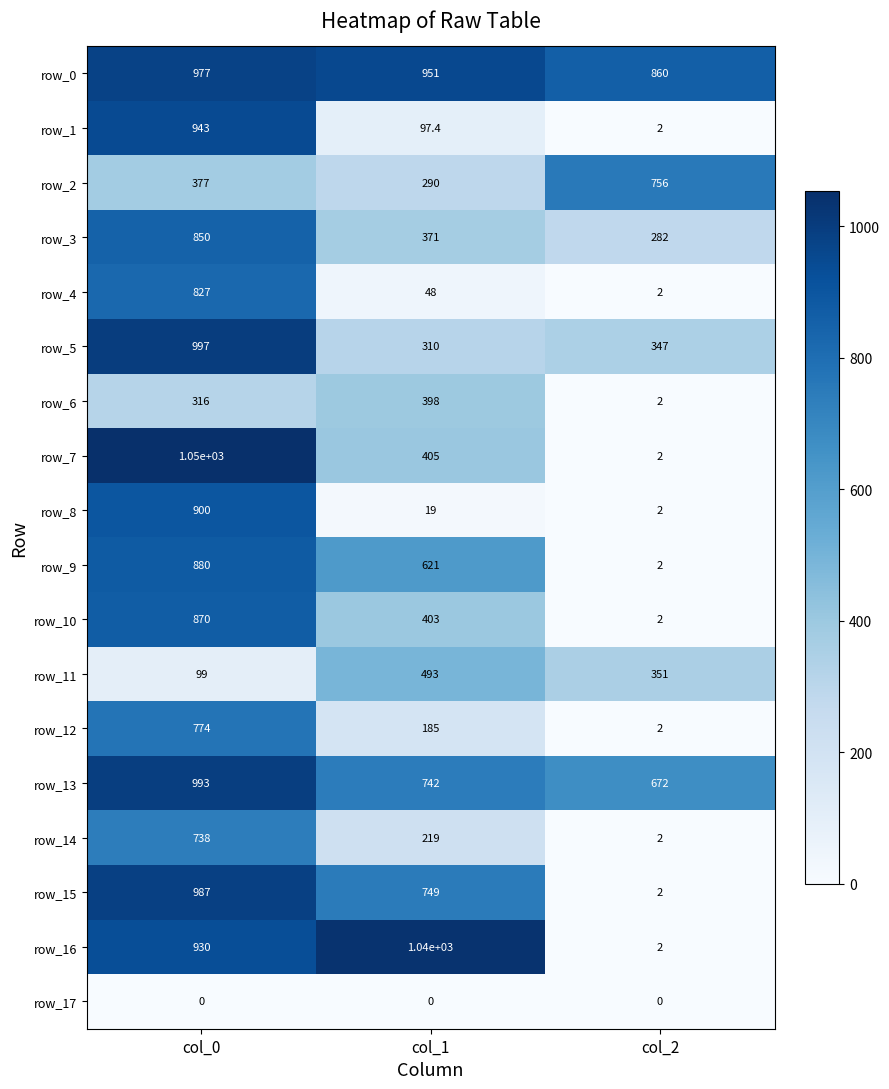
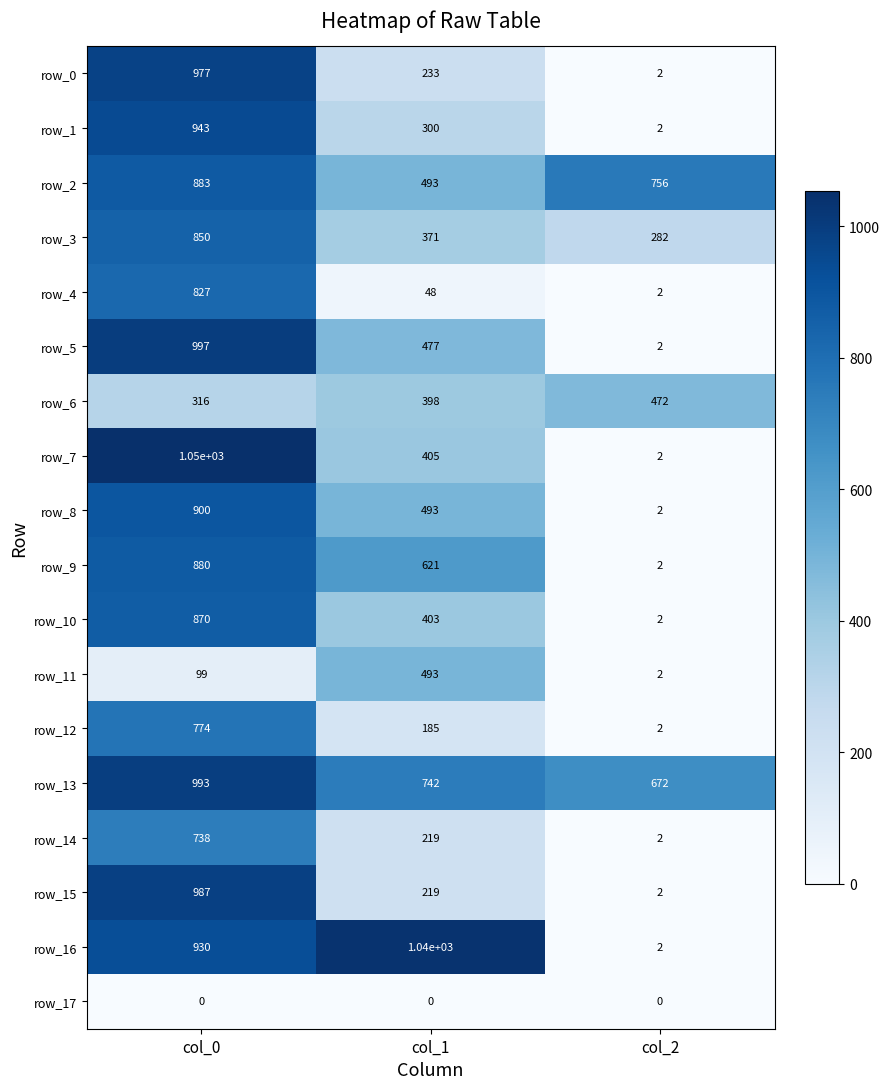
row_0, col_1: 951 -> 233
row_0, col_2: 860 -> 2
row_1, col_1: 97.4 -> 300
row_2, col_0: 377 -> 883
row_2, col_1: 290 -> 493
row_5, col_1: 310 -> 477
row_5, col_2: 347 -> 2
row_6, col_2: 2 -> 472
row_8, col_1: 19 -> 493
row_11, col_2: 351 -> 2
row_15, col_1: 749 -> 219
